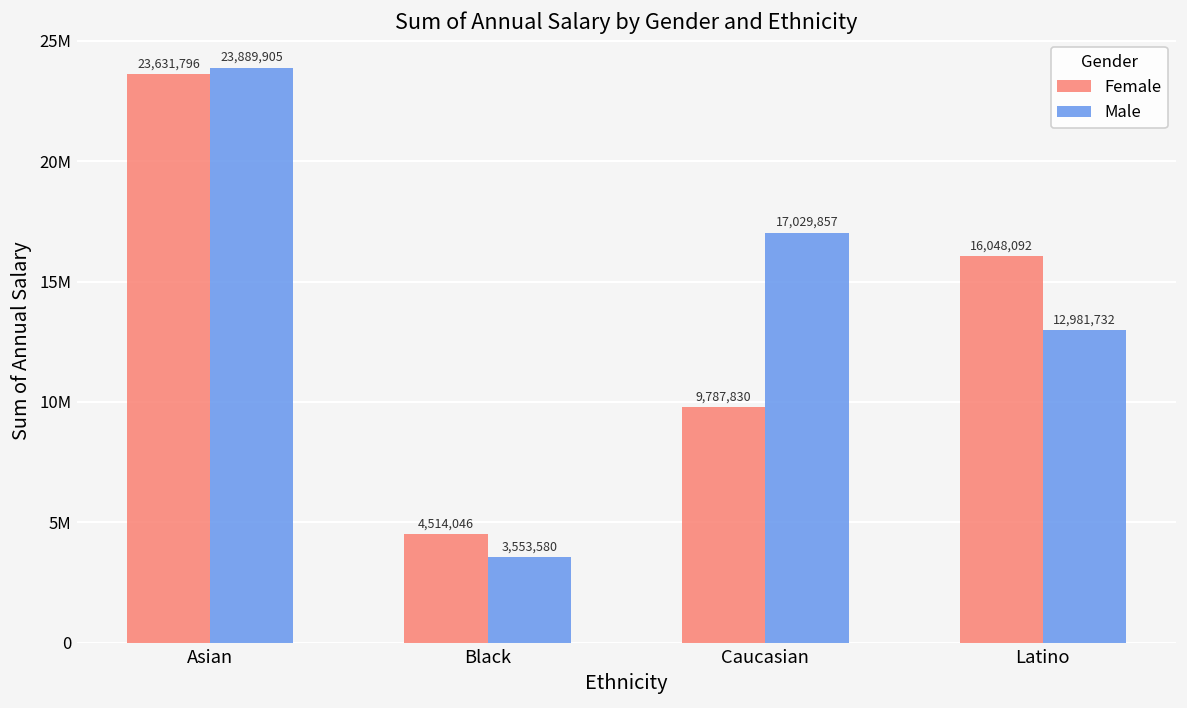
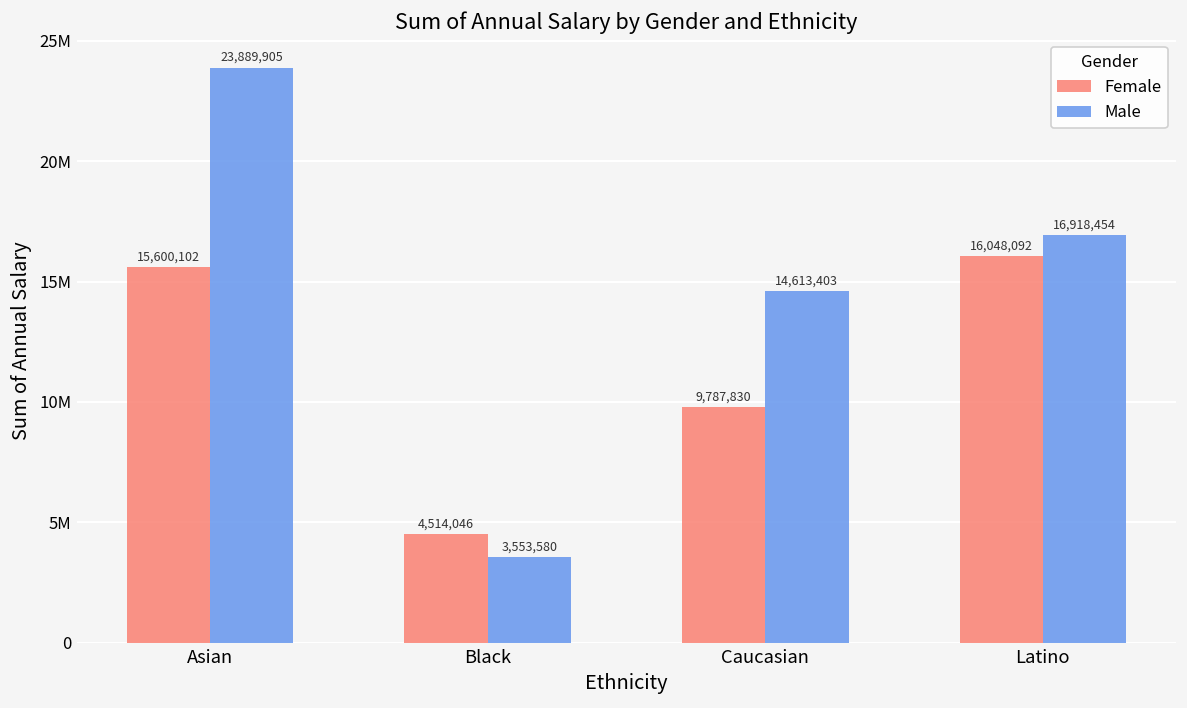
Female, Asian: 23,631,796 -> 15,600,102
Male, Caucasian: 17,029,857 -> 14,613,403
Male, Latino: 12,981,732 -> 16,918,454
